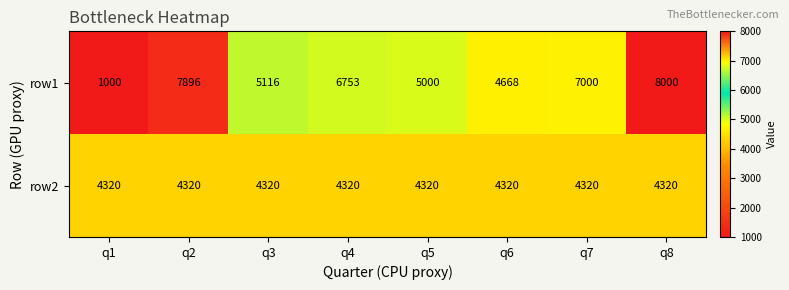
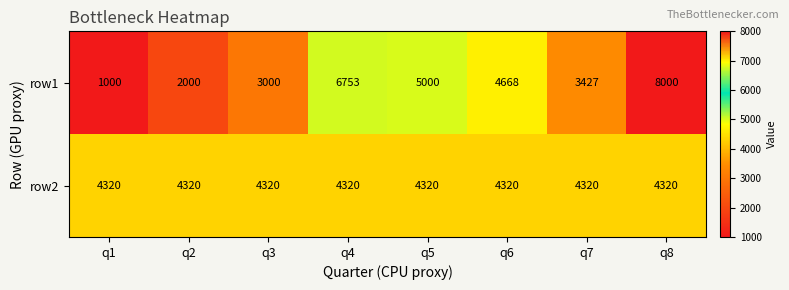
row1, q2: 7896 -> 2000
row1, q3: 5116 -> 3000
row1, q7: 7000 -> 3427
